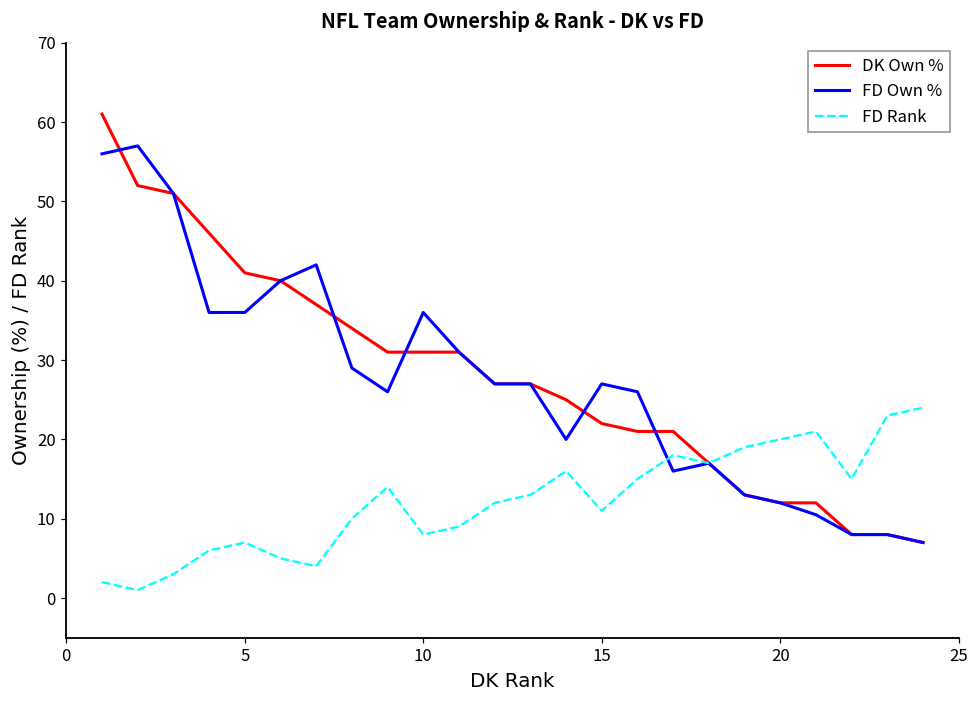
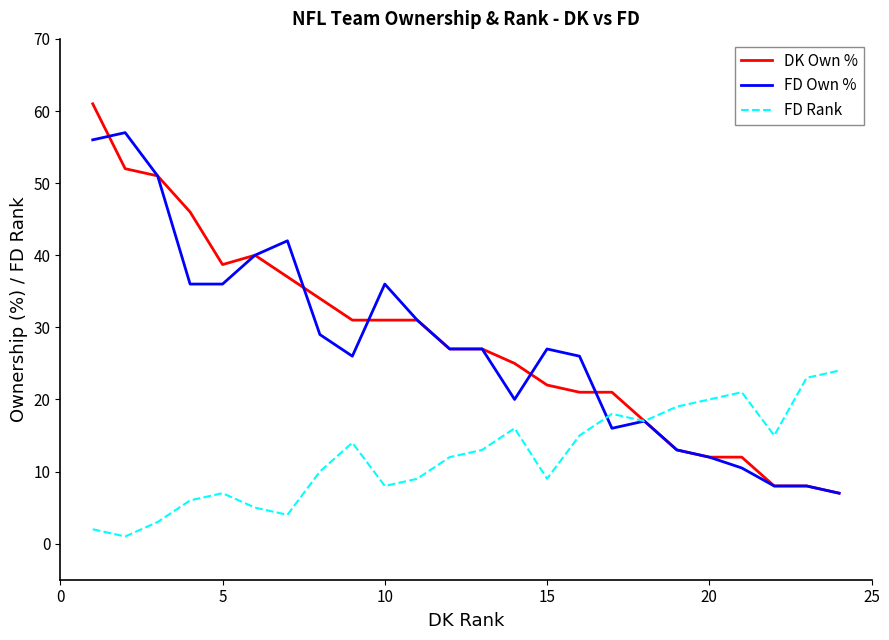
DK Own %, 5: 41 -> 39
FD Rank, 15: 11 -> 9
